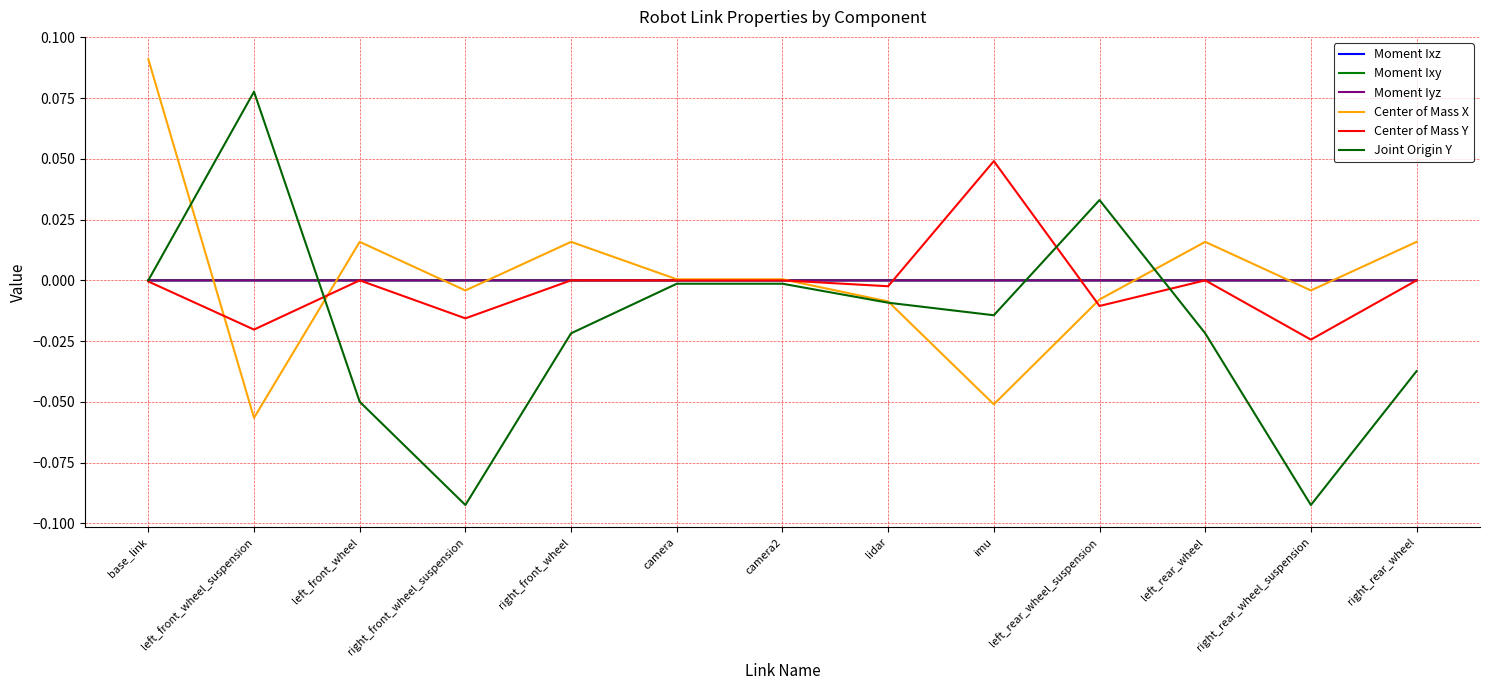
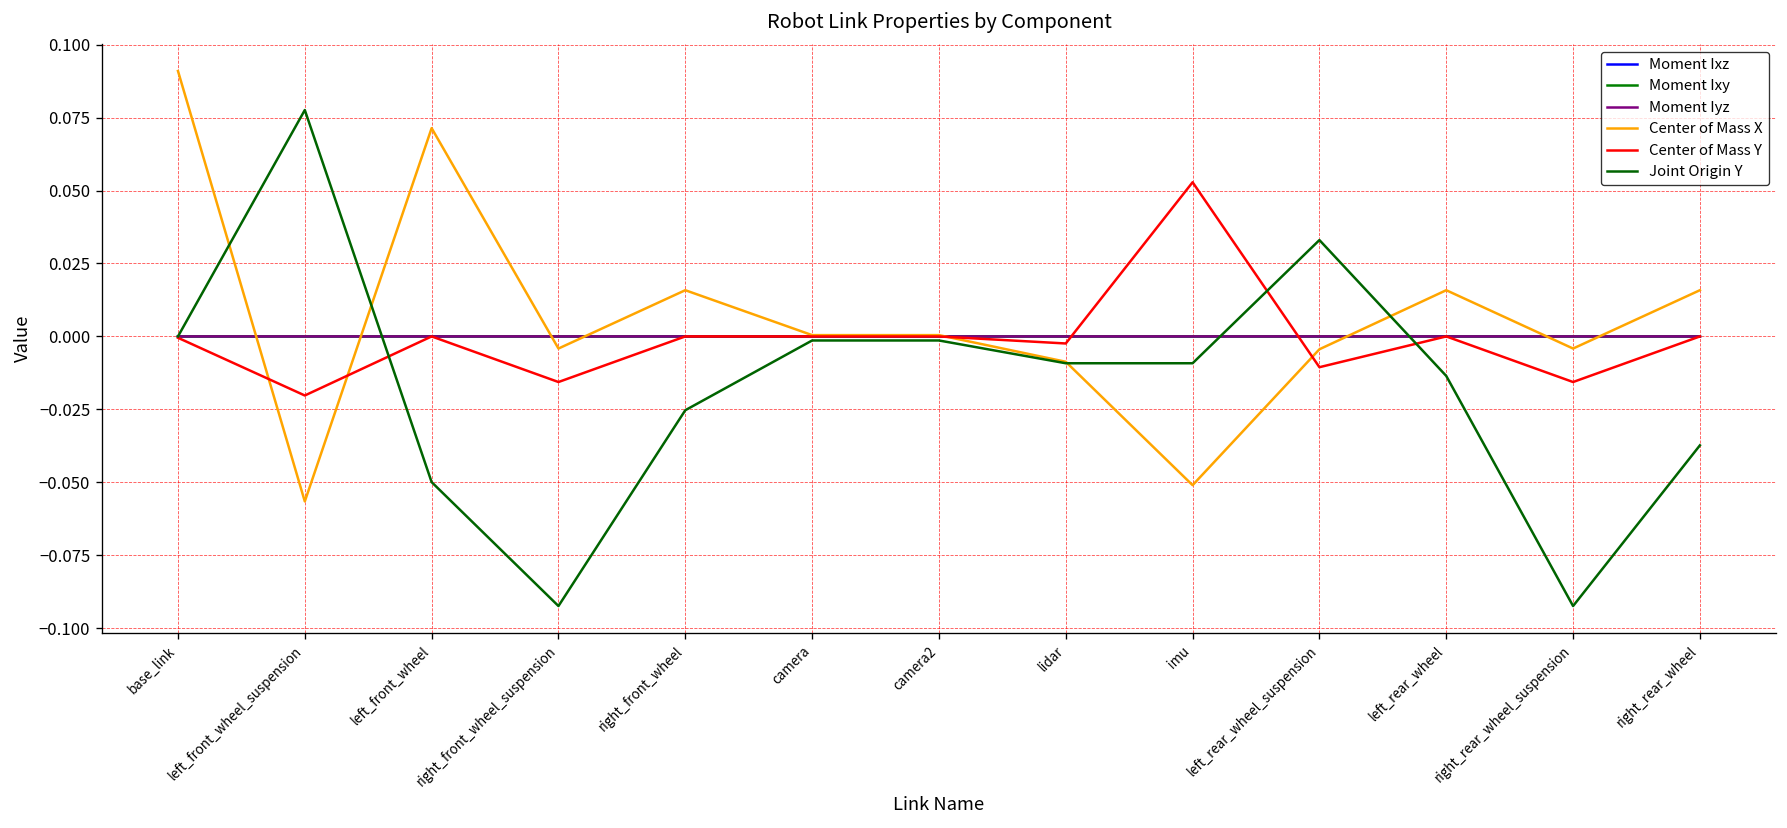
Center of Mass X, left_front_wheel: 0.016 -> 0.071
Joint Origin Y, right_front_wheel: -0.022 -> -0.025
Center of Mass Y, imu: 0.049 -> 0.053
Joint Origin Y, imu: -0.014 -> -0.009
Center of Mass X, left_rear_wheel_suspension: -0.008 -> -0.004
Joint Origin Y, left_rear_wheel: -0.022 -> -0.014
Center of Mass Y, right_rear_wheel_suspension: -0.024 -> -0.016
